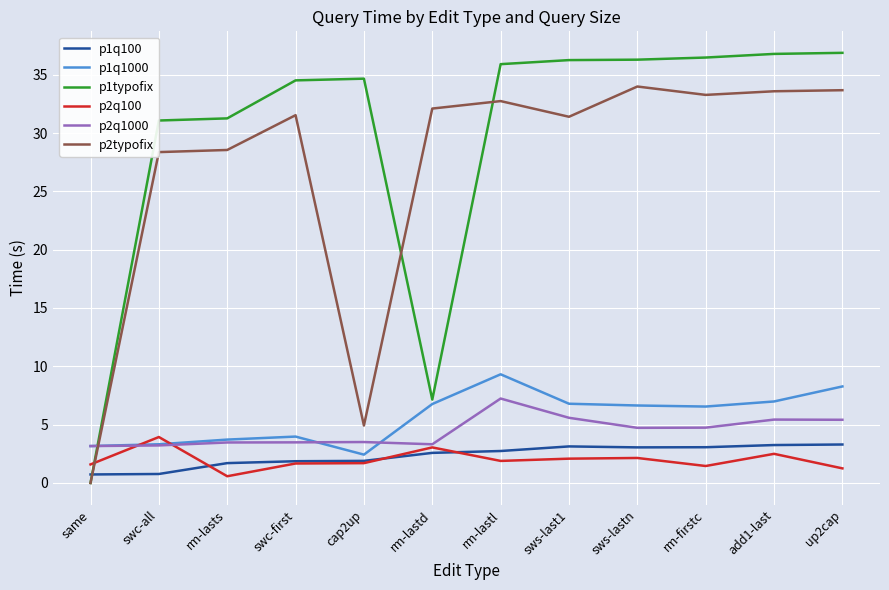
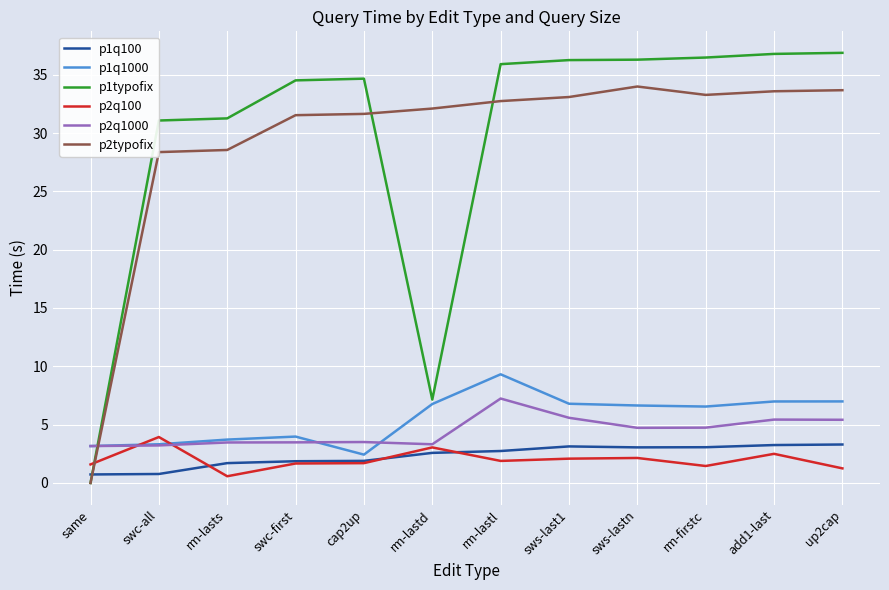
p2typofix, cap2up: 4.9 -> 31.6
p2typofix, sws-last1: 31.4 -> 33.1
p1q1000, up2cap: 8.3 -> 7.0
